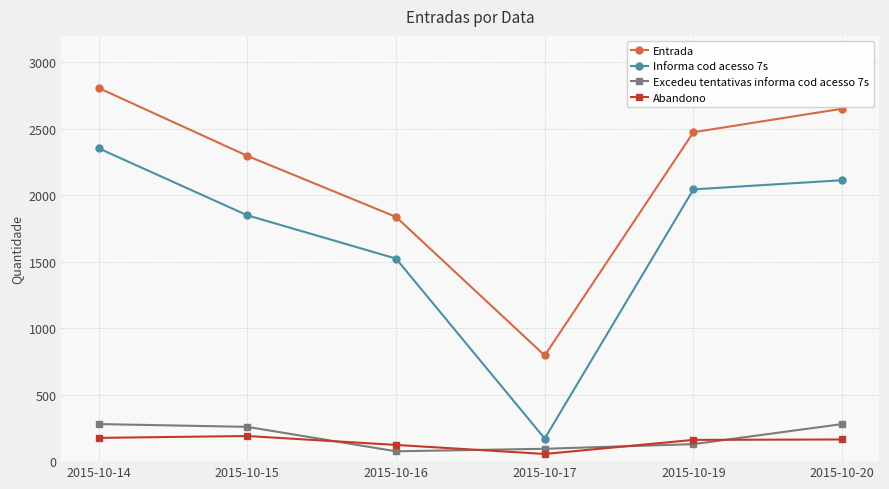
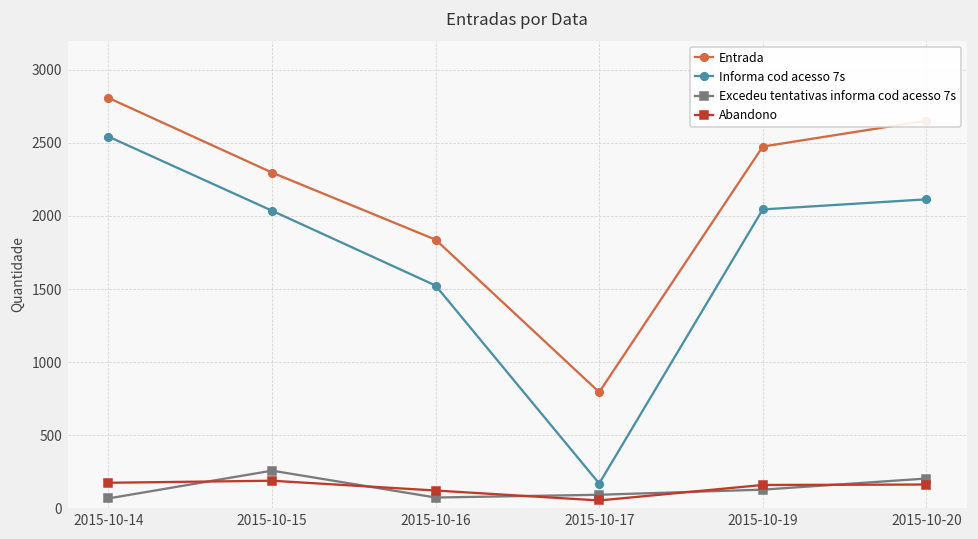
Informa cod acesso 7s, 2015-10-14: 2350 -> 2540
Excedeu tentativas informa cod acesso 7s, 2015-10-14: 280 -> 70
Informa cod acesso 7s, 2015-10-15: 1850 -> 2040
Excedeu tentativas informa cod acesso 7s, 2015-10-20: 280 -> 200
